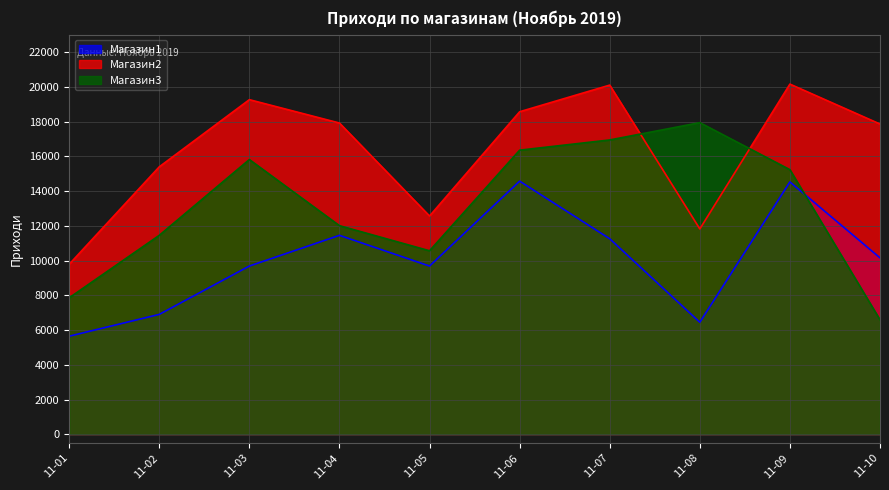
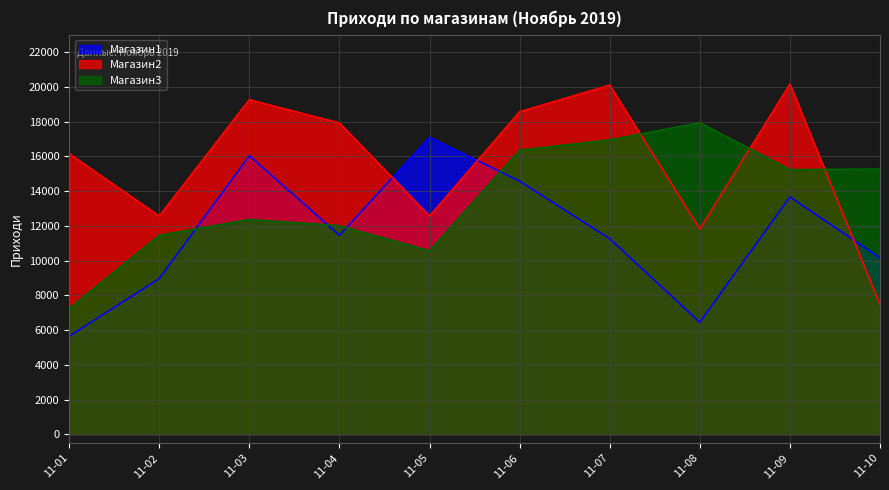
Магазин2, 11-01: 9800 -> 16200
Магазин3, 11-01: 7900 -> 7200
Магазин1, 11-02: 6900 -> 9000
Магазин2, 11-02: 15400 -> 12600
Магазин1, 11-03: 9700 -> 16000
Магазин3, 11-03: 15800 -> 12400
Магазин1, 11-05: 9700 -> 17100
Магазин1, 11-09: 14500 -> 13700
Магазин2, 11-10: 17900 -> 7500
Магазин3, 11-10: 6600 -> 15300
